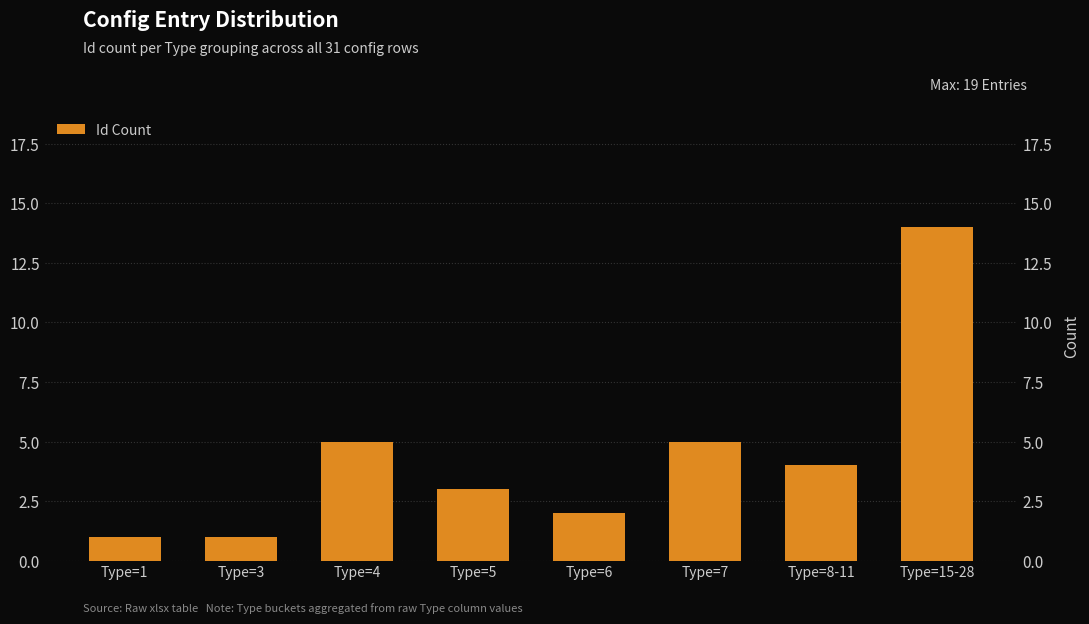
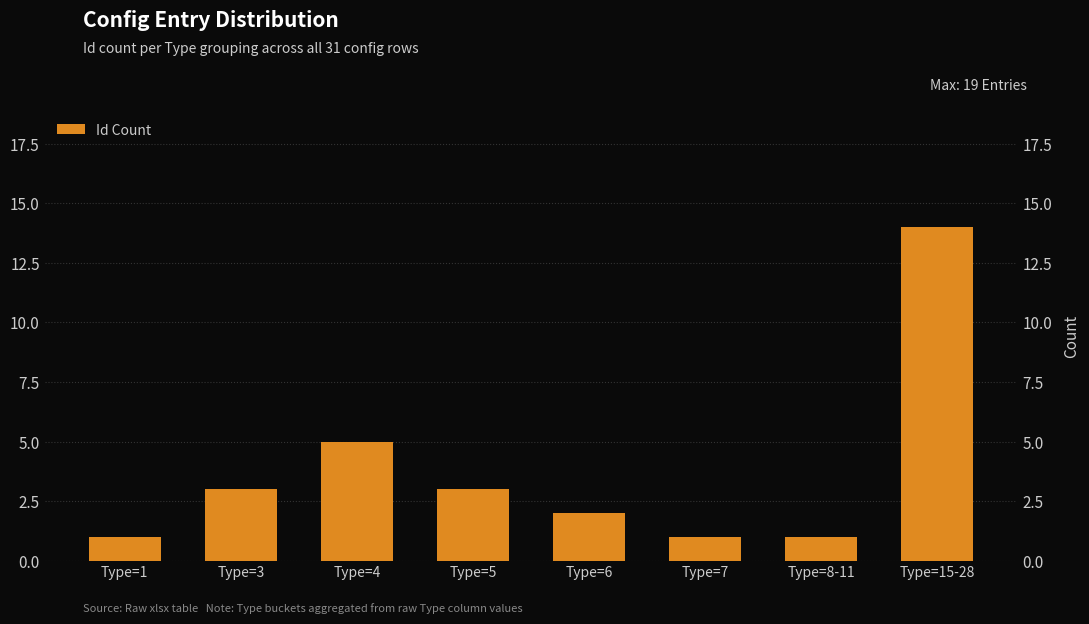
Type=3: 1 -> 3
Type=7: 5 -> 1
Type=8-11: 4 -> 1
